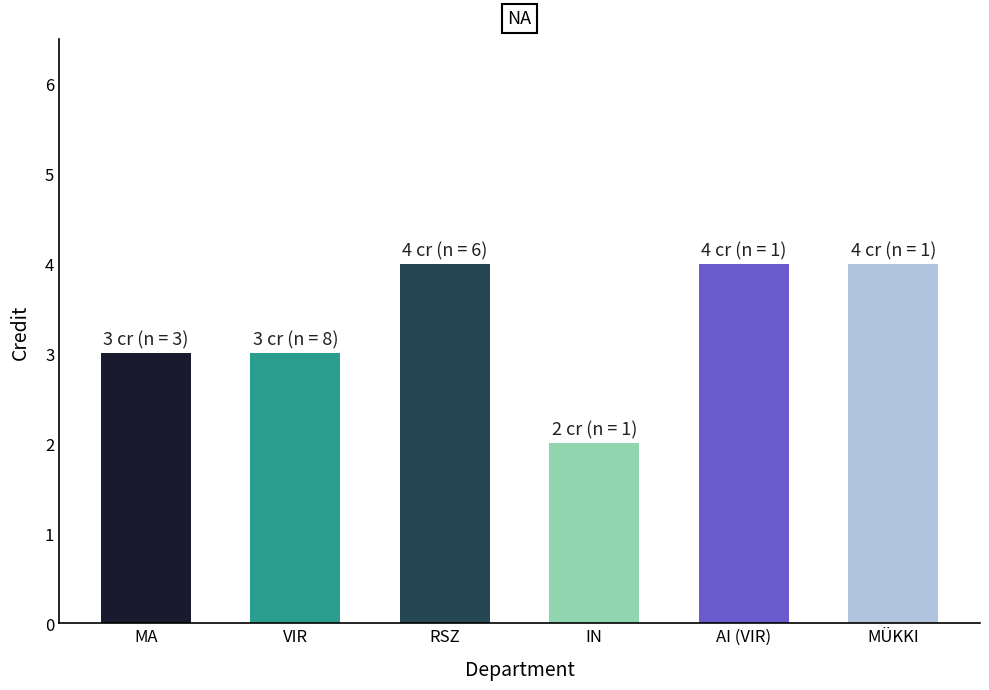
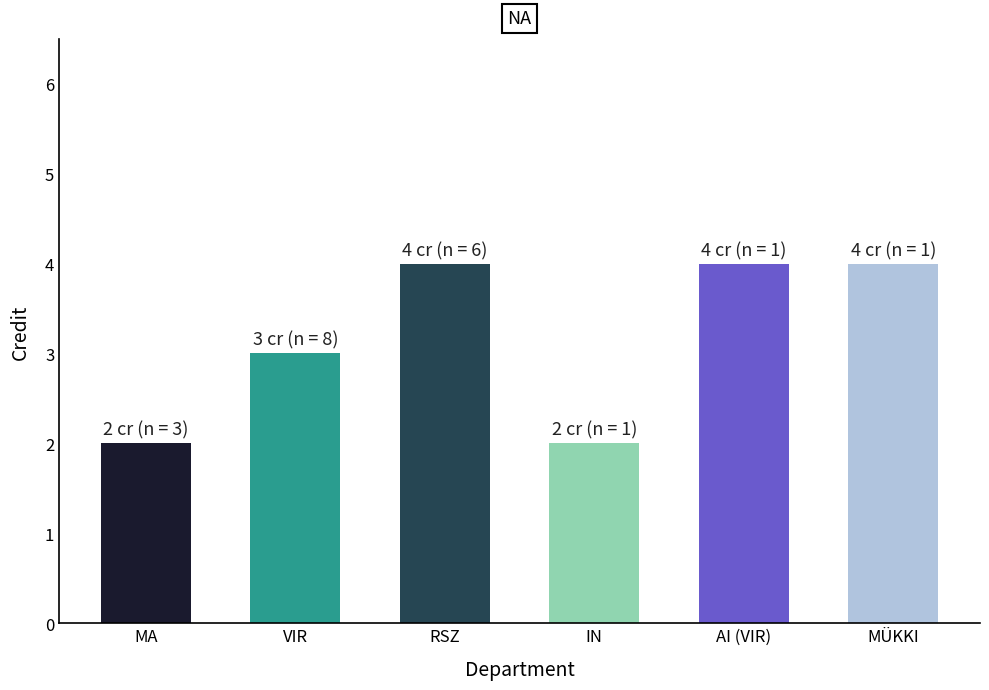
MA: 3 -> 2
